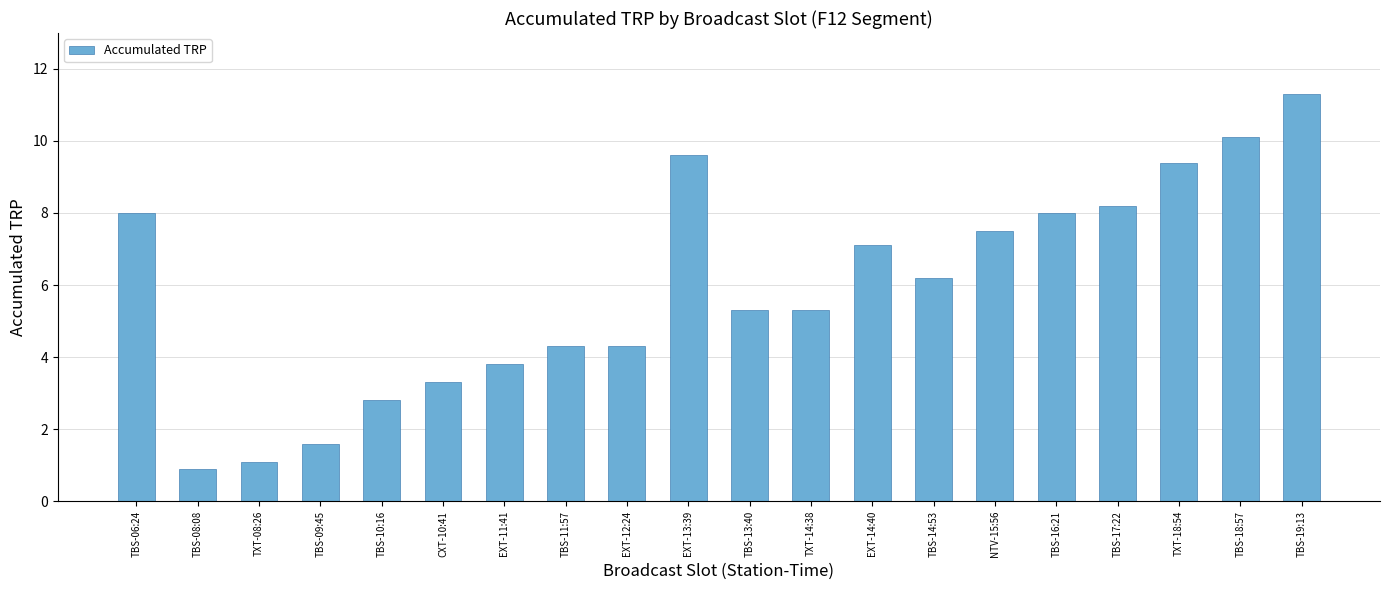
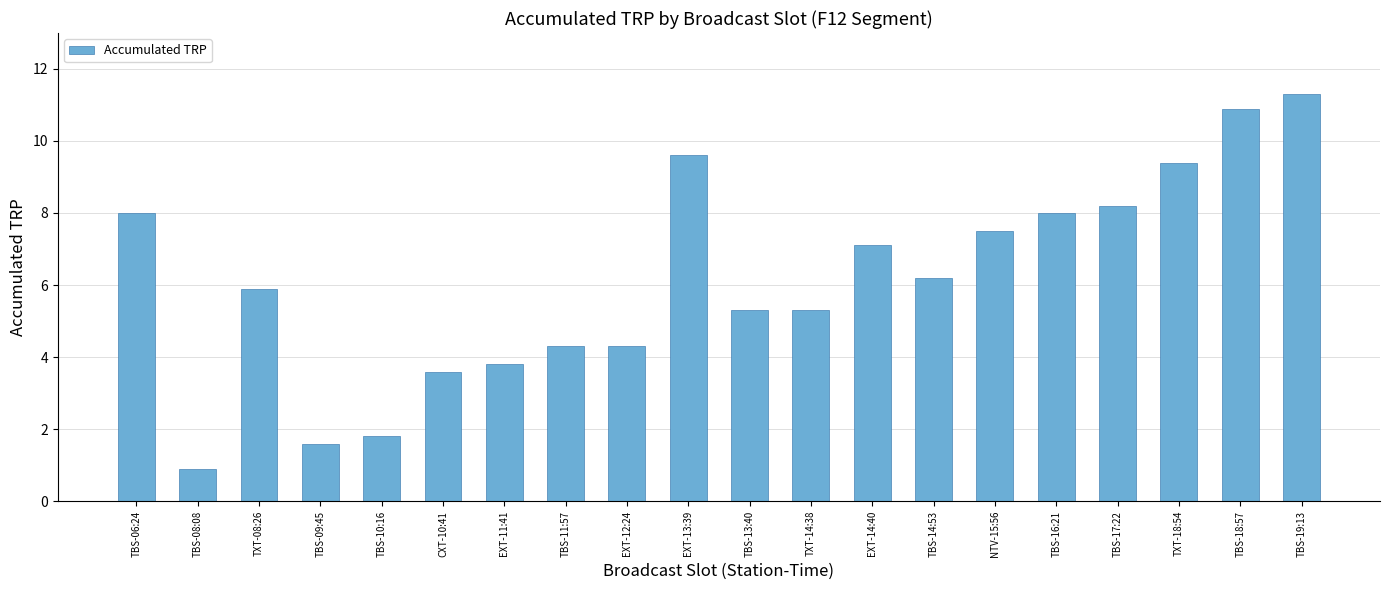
TXT-08:26: 1.1 -> 5.9
TBS-10:16: 2.8 -> 1.8
CXT-10:41: 3.3 -> 3.6
TBS-18:57: 10.1 -> 10.9
